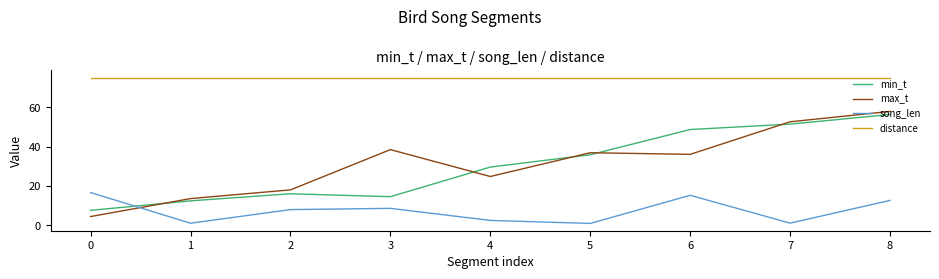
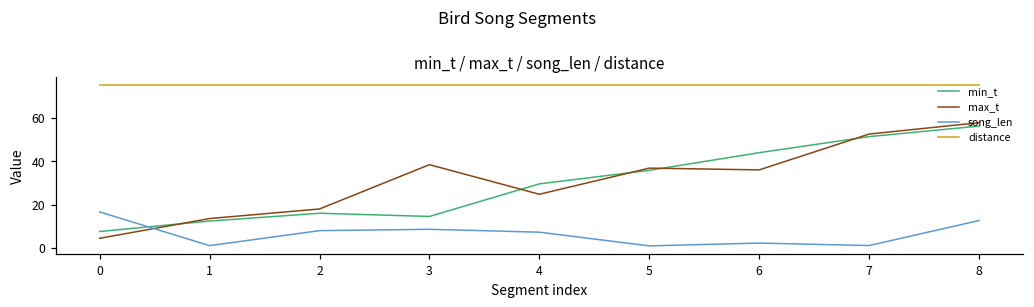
song_len, 4: 3 -> 7
min_t, 6: 49 -> 44
song_len, 6: 15 -> 2
